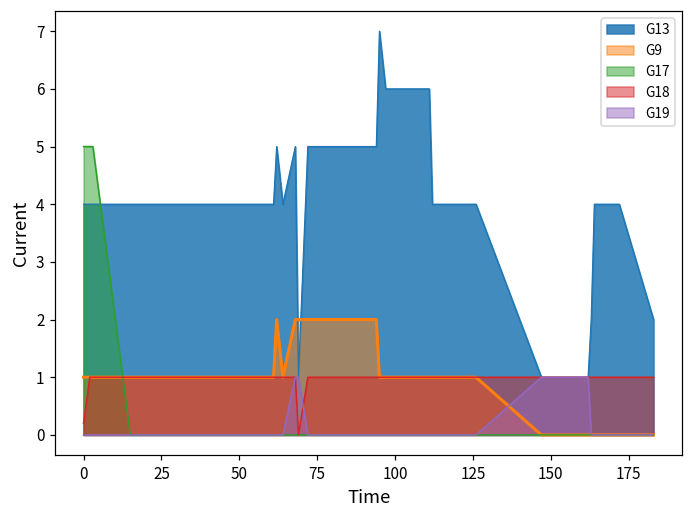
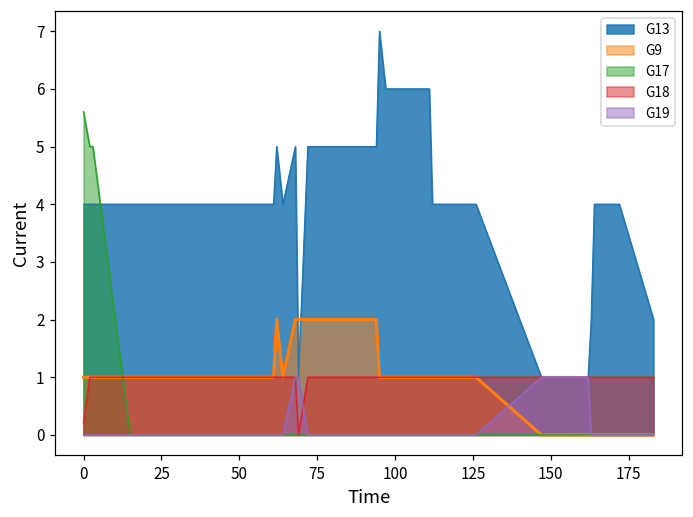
G17, 0: 5.0 -> 5.6
